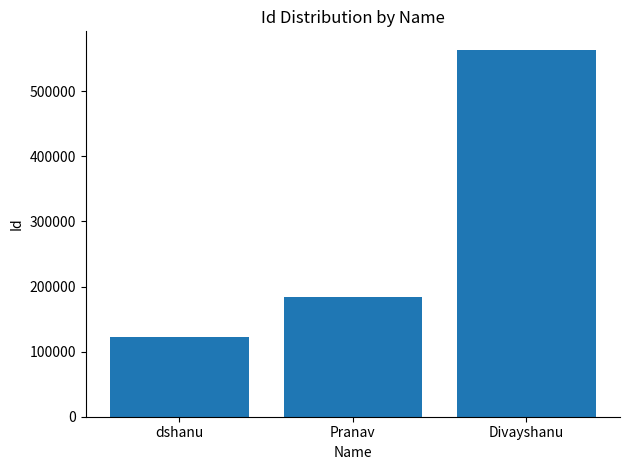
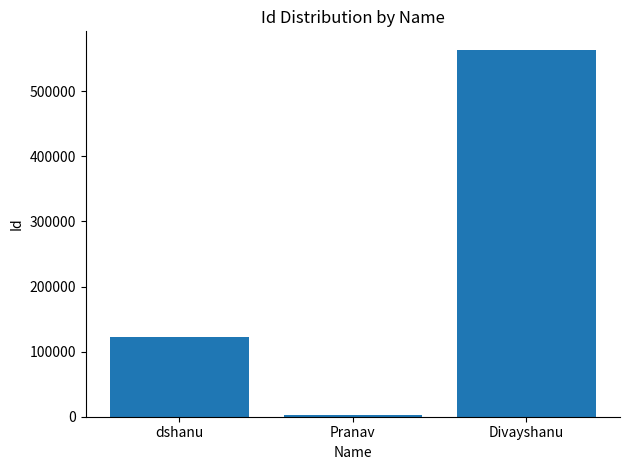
Pranav: 180000 -> 0
